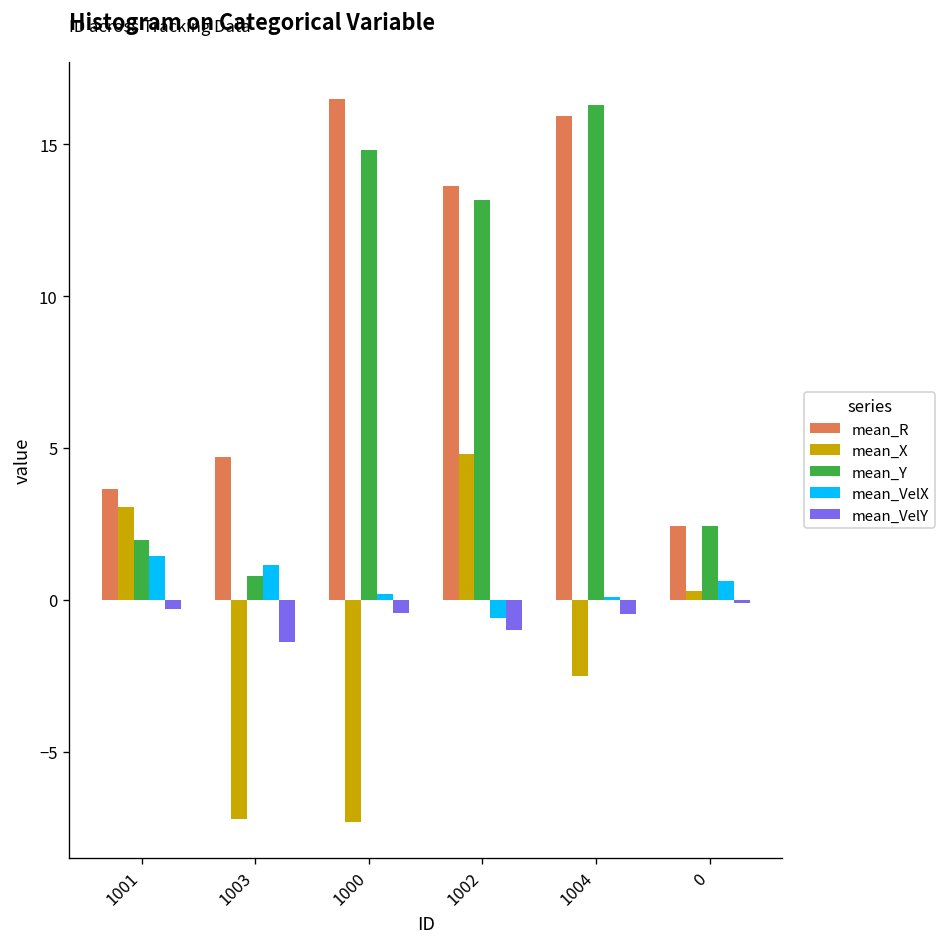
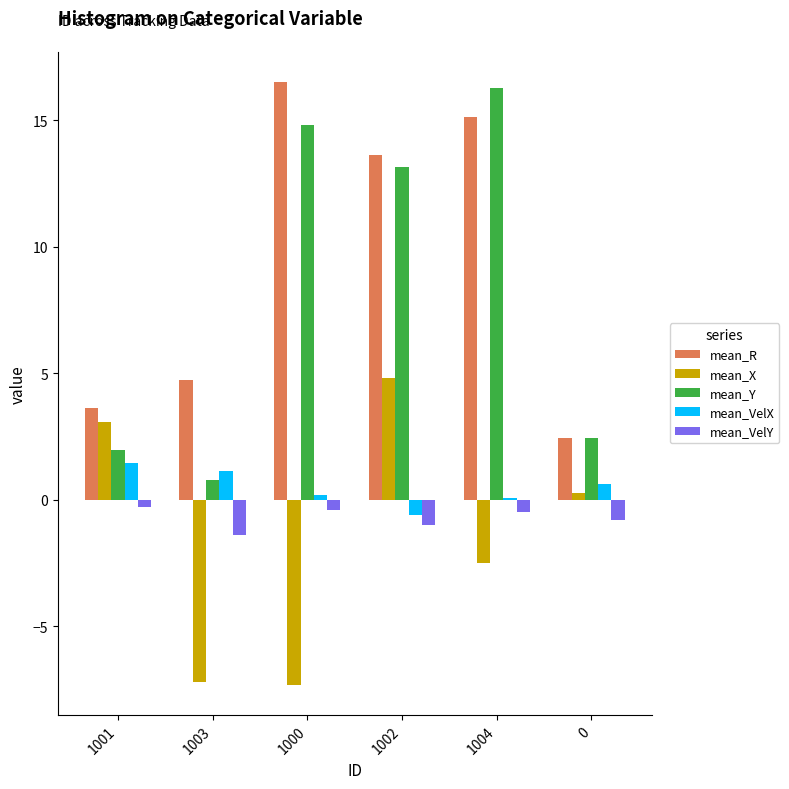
mean_R, 1004: 15.9 -> 15.1
mean_VelY, 0: -0.1 -> -0.8
